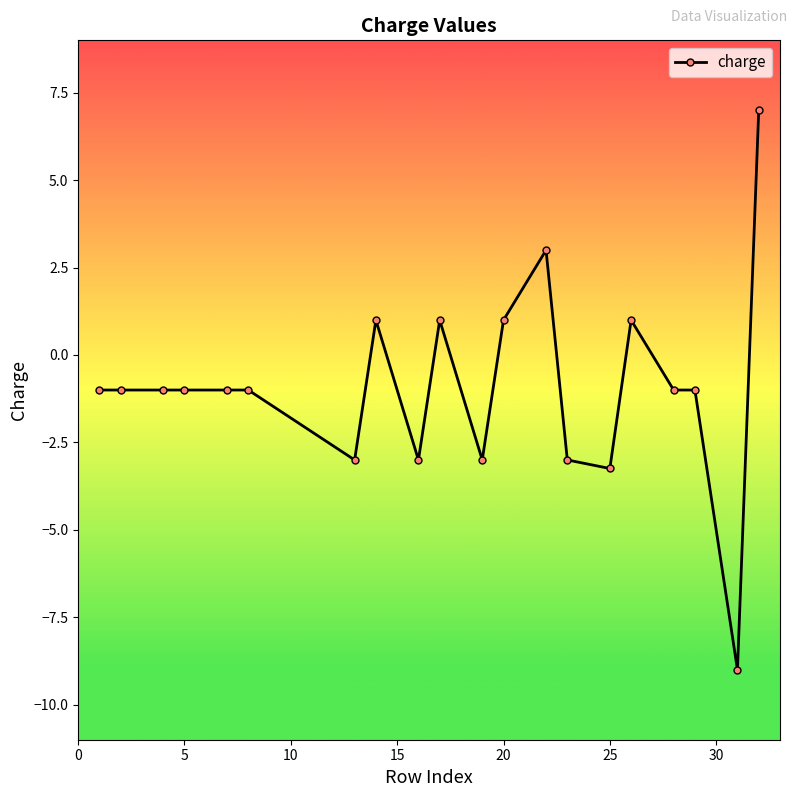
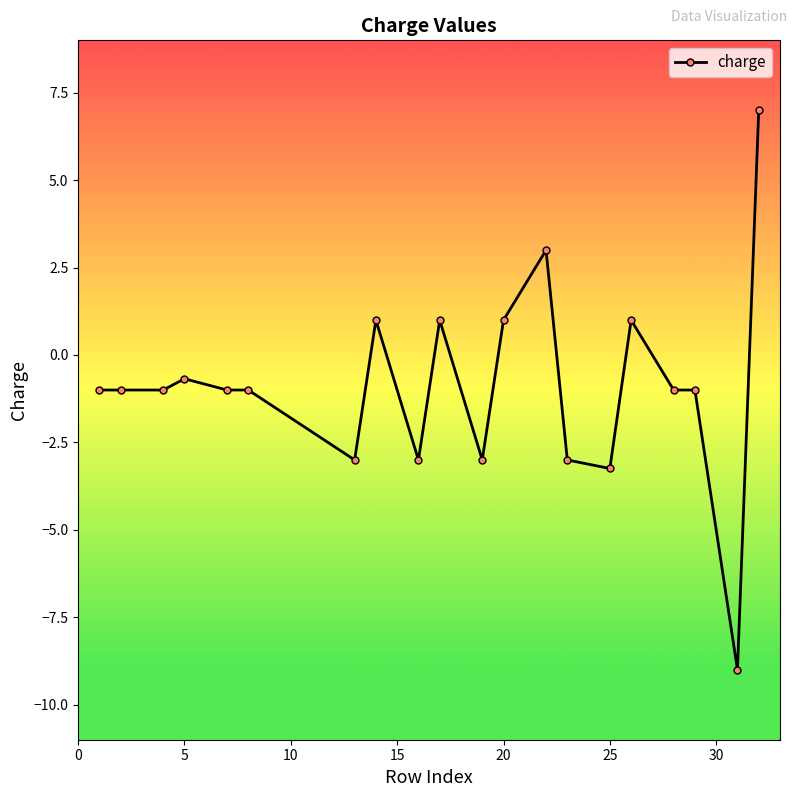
5: -1.0 -> -0.7
